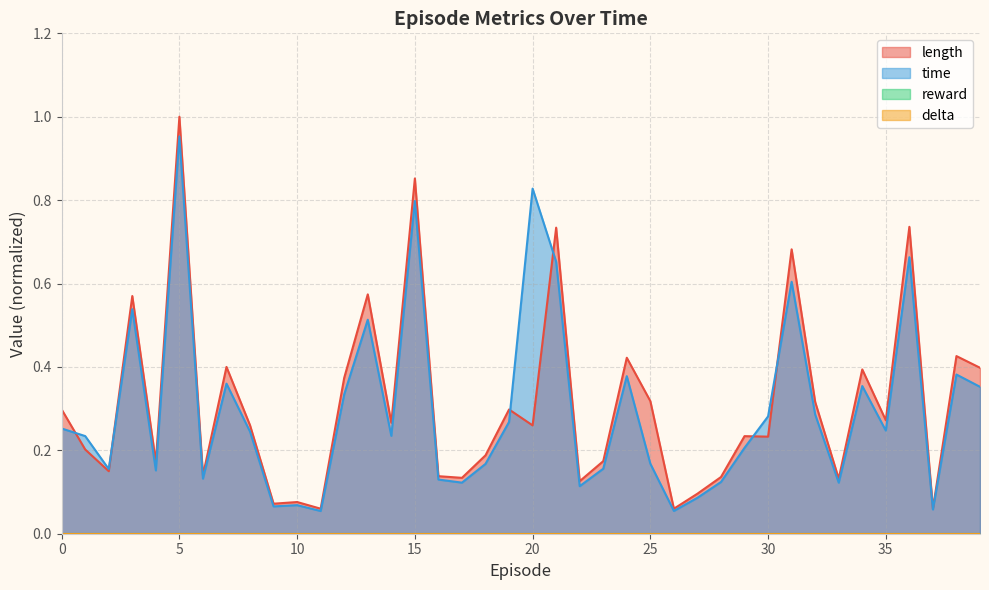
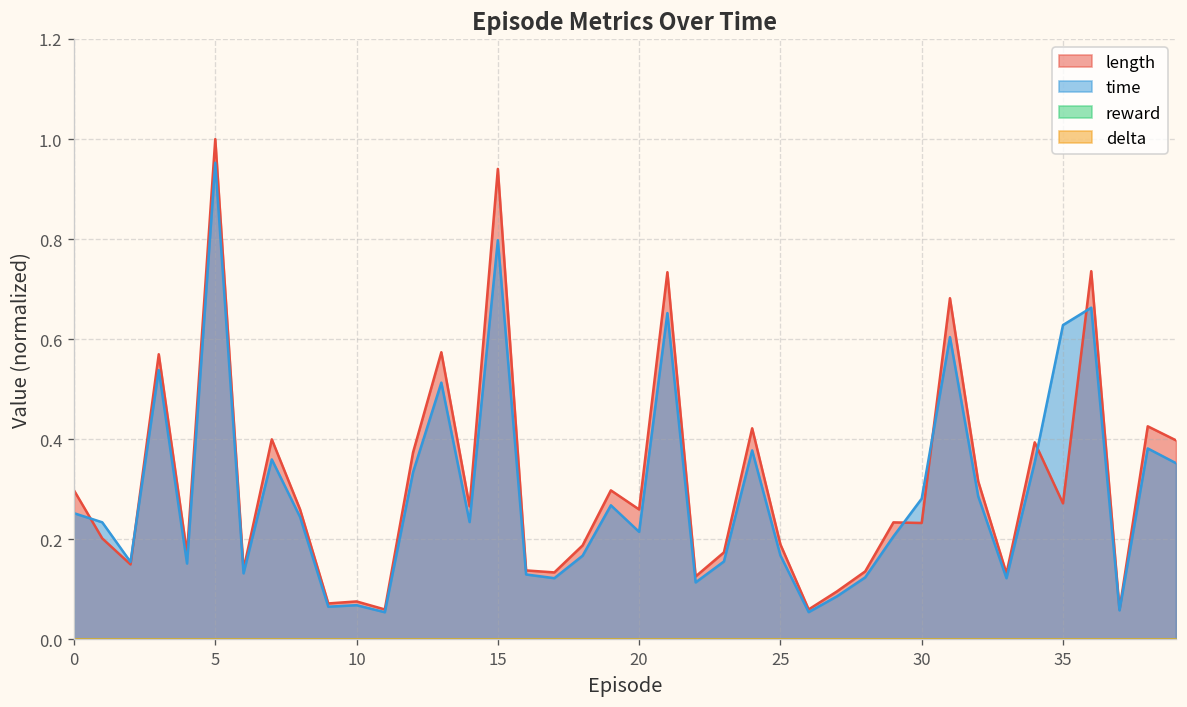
length, 15: 0.85 -> 0.94
time, 20: 0.83 -> 0.22
length, 25: 0.32 -> 0.19
time, 35: 0.25 -> 0.63
